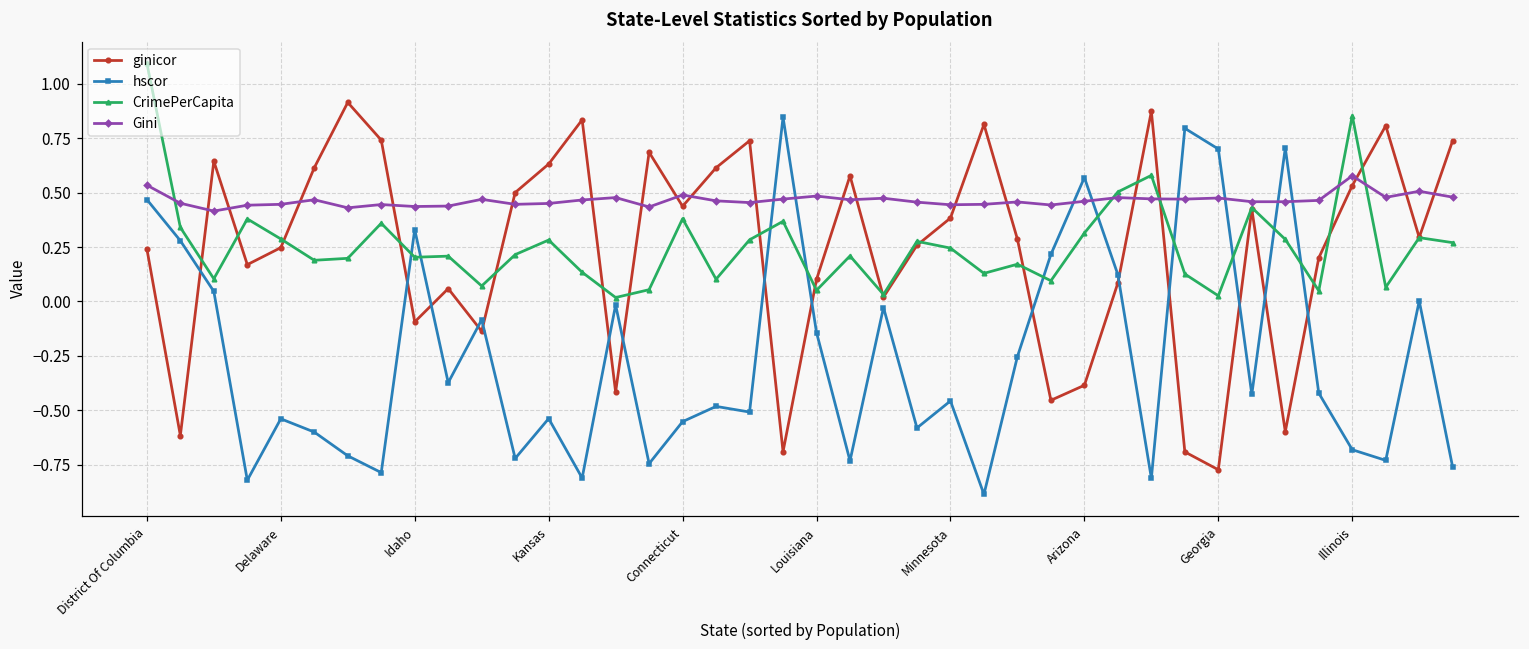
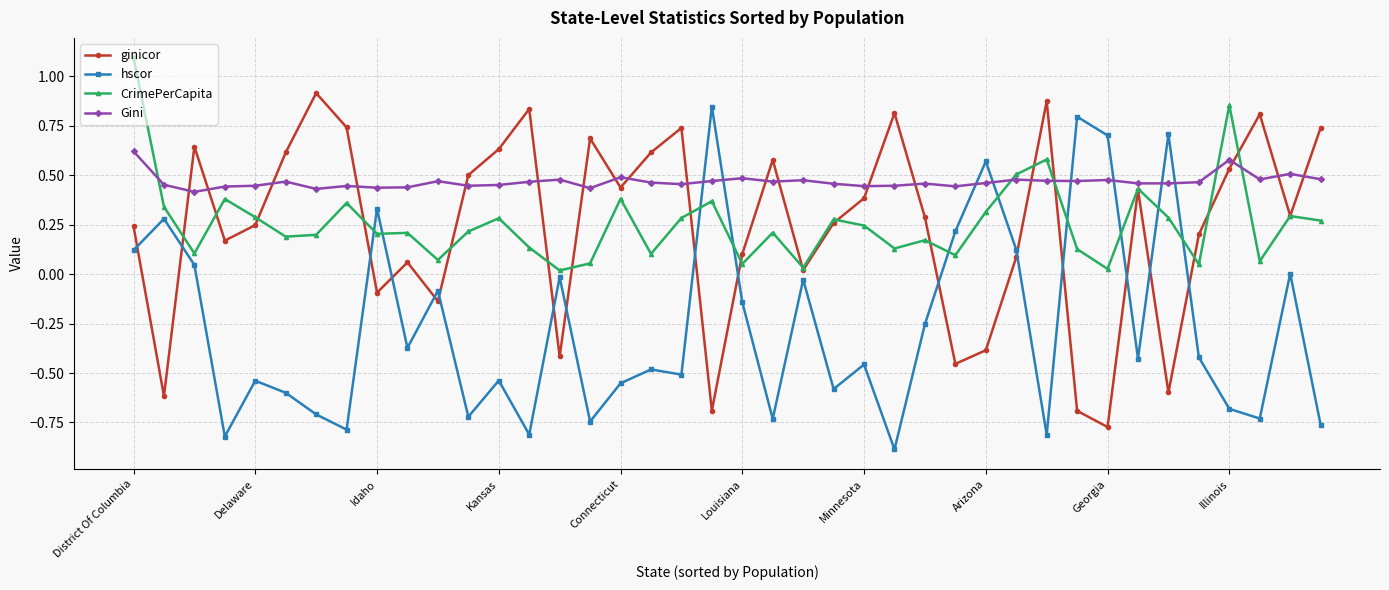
hscor, District Of Columbia: 0.47 -> 0.12
Gini, District Of Columbia: 0.53 -> 0.62
